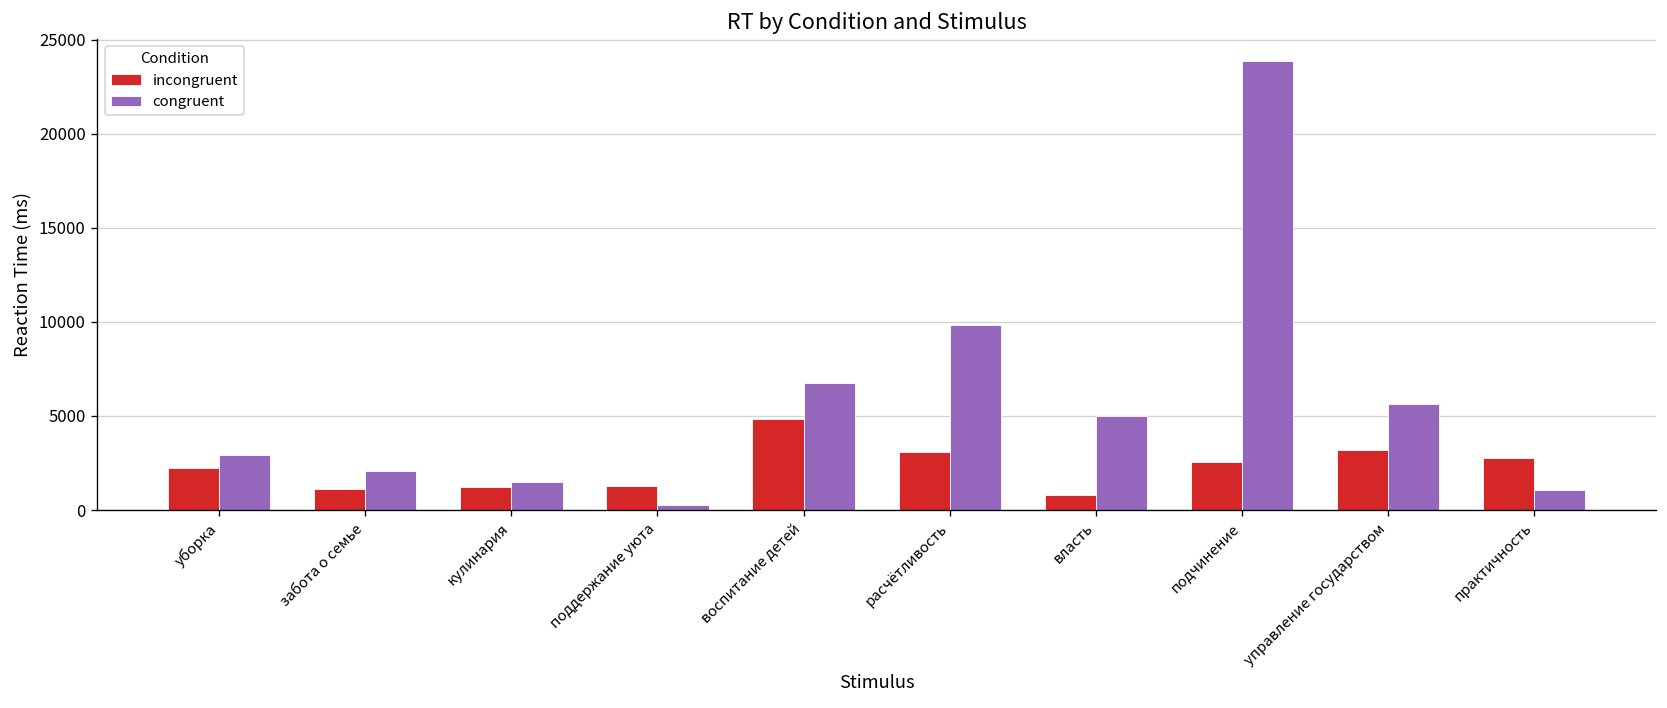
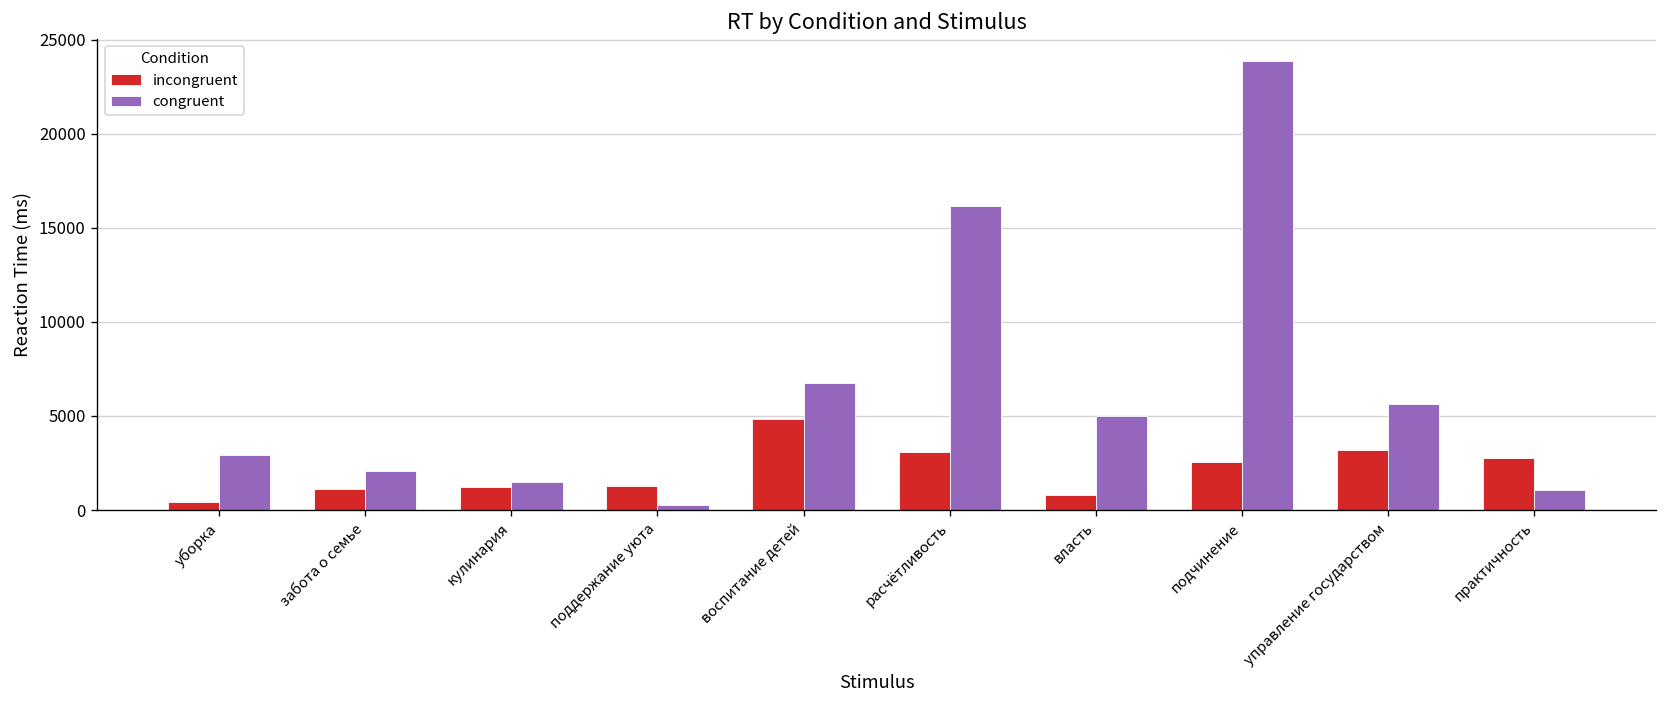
incongruent, уборка: 2300 -> 400
congruent, расчётливость: 9800 -> 16200
